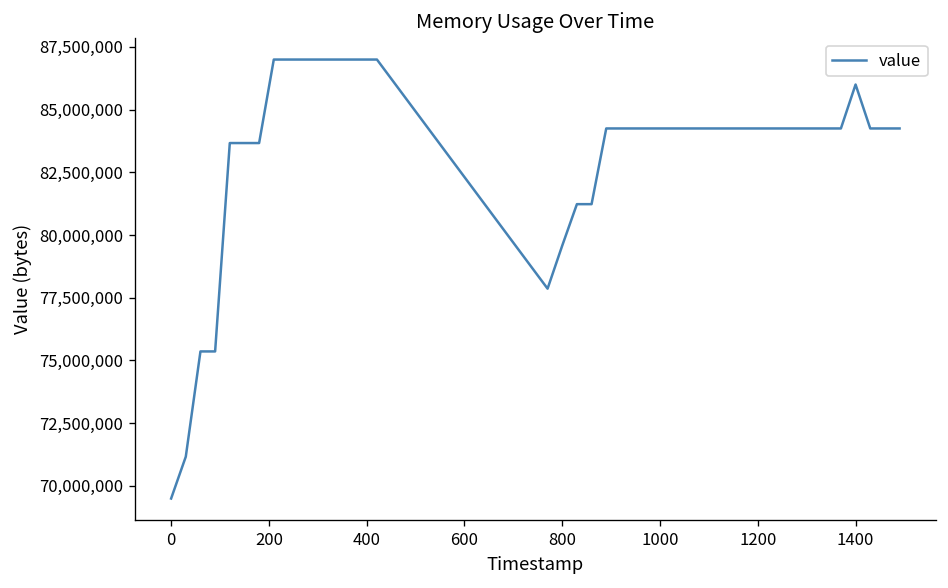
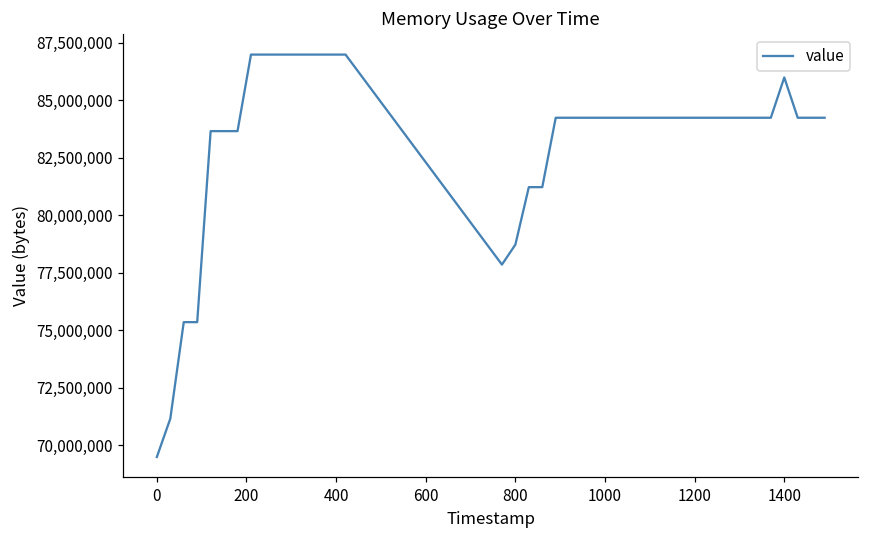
800: 79,600,000 -> 78,700,000
